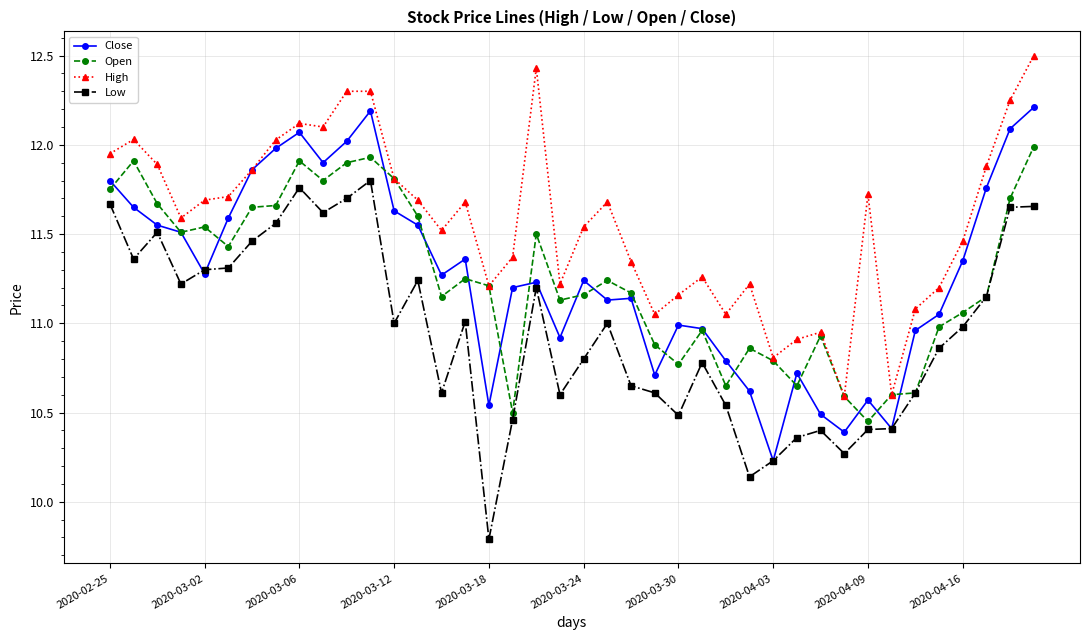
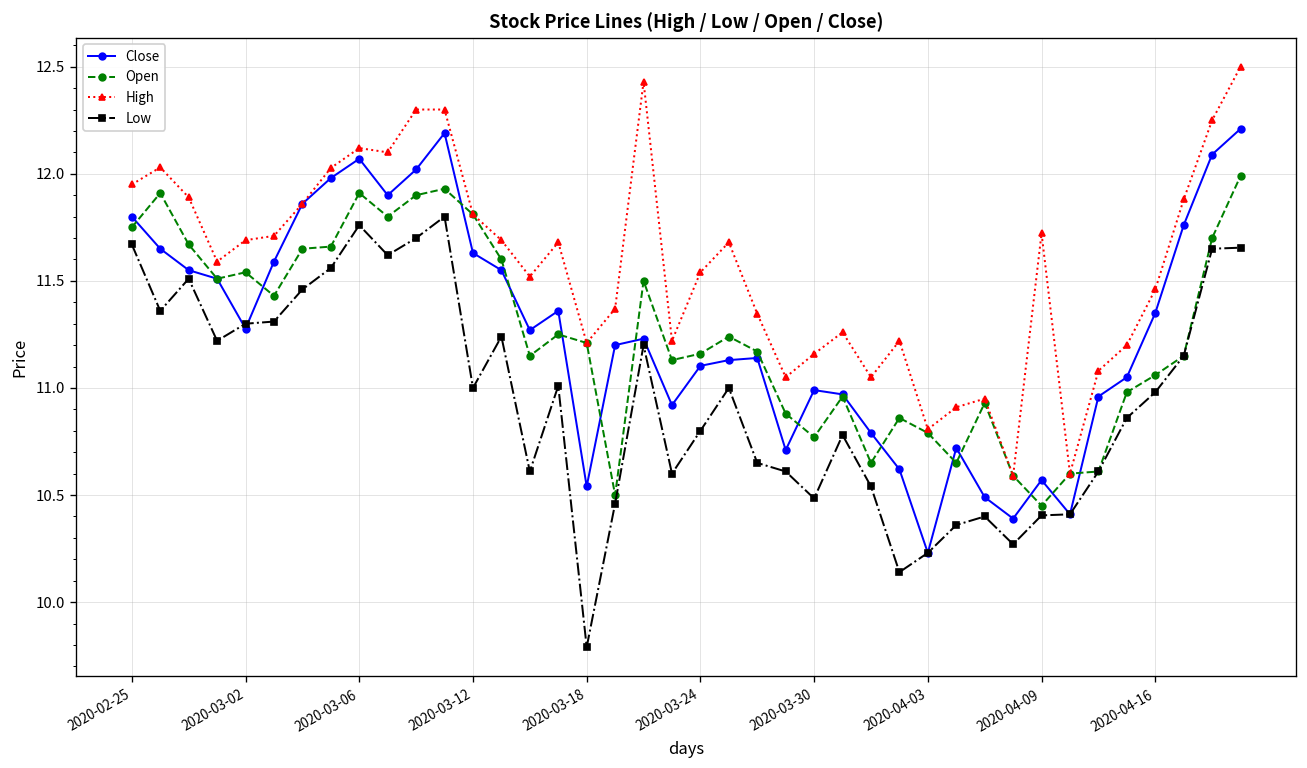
Close, 2020-03-24: 11.24 -> 11.10
